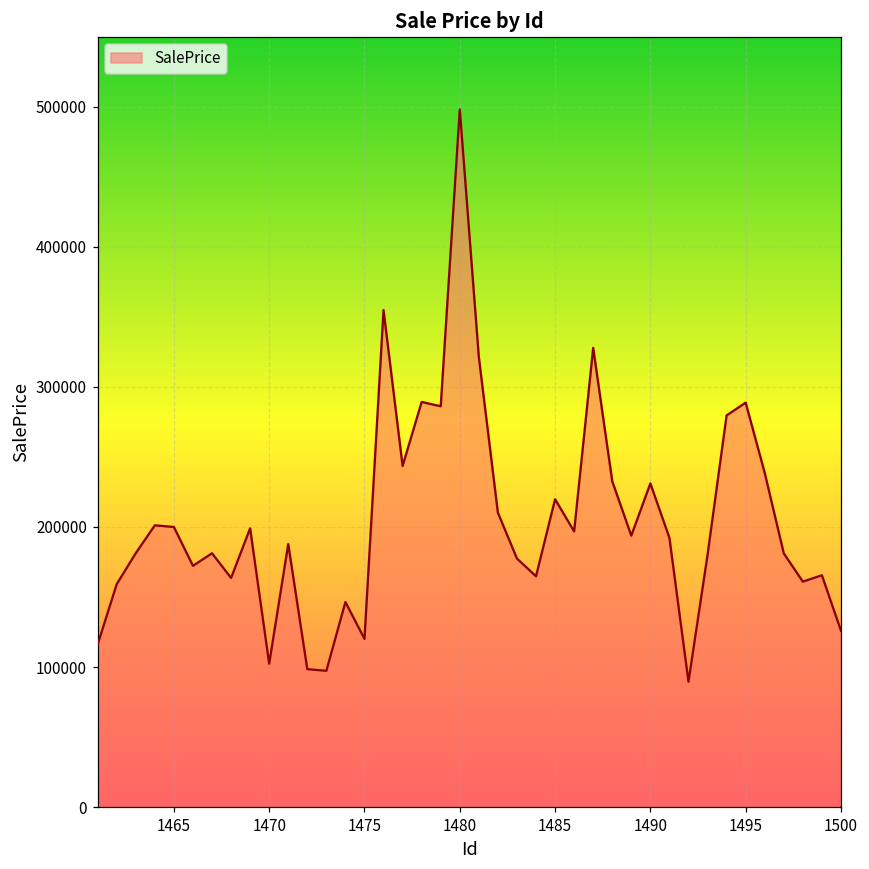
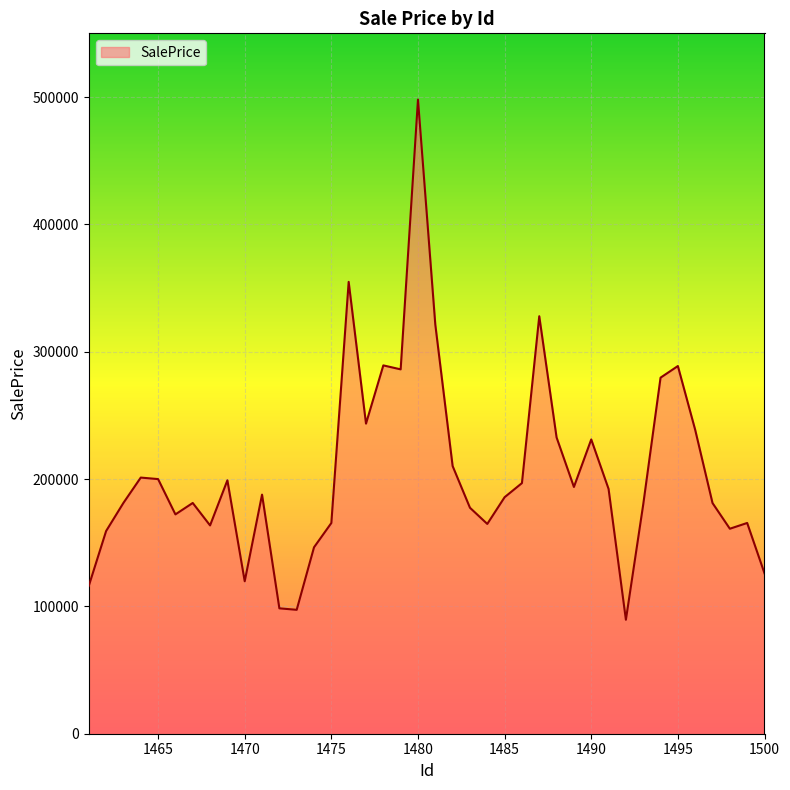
1470: 102000 -> 120000
1475: 120000 -> 165000
1485: 220000 -> 186000
